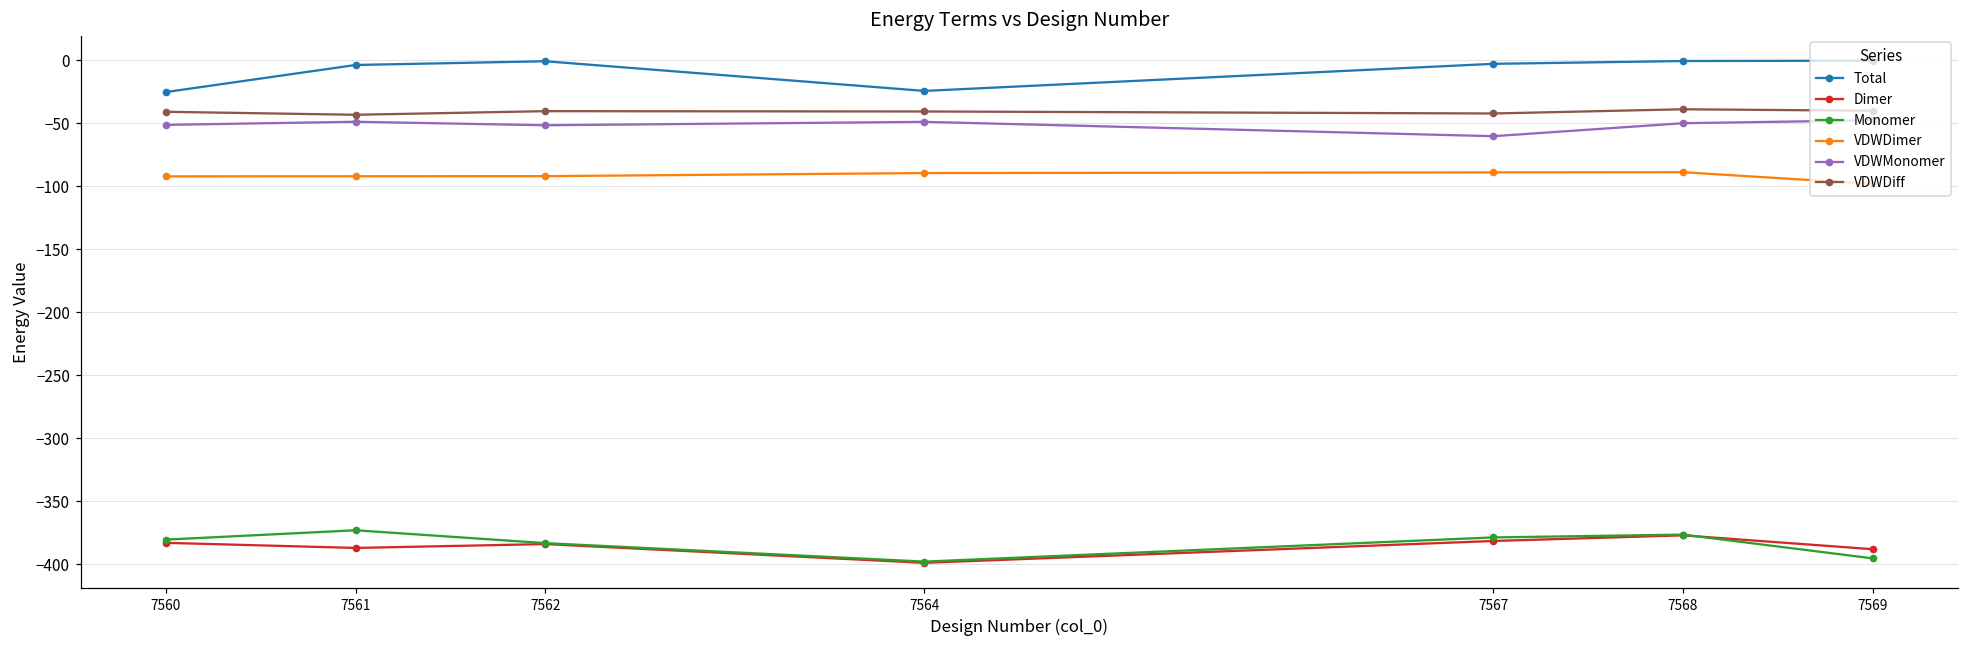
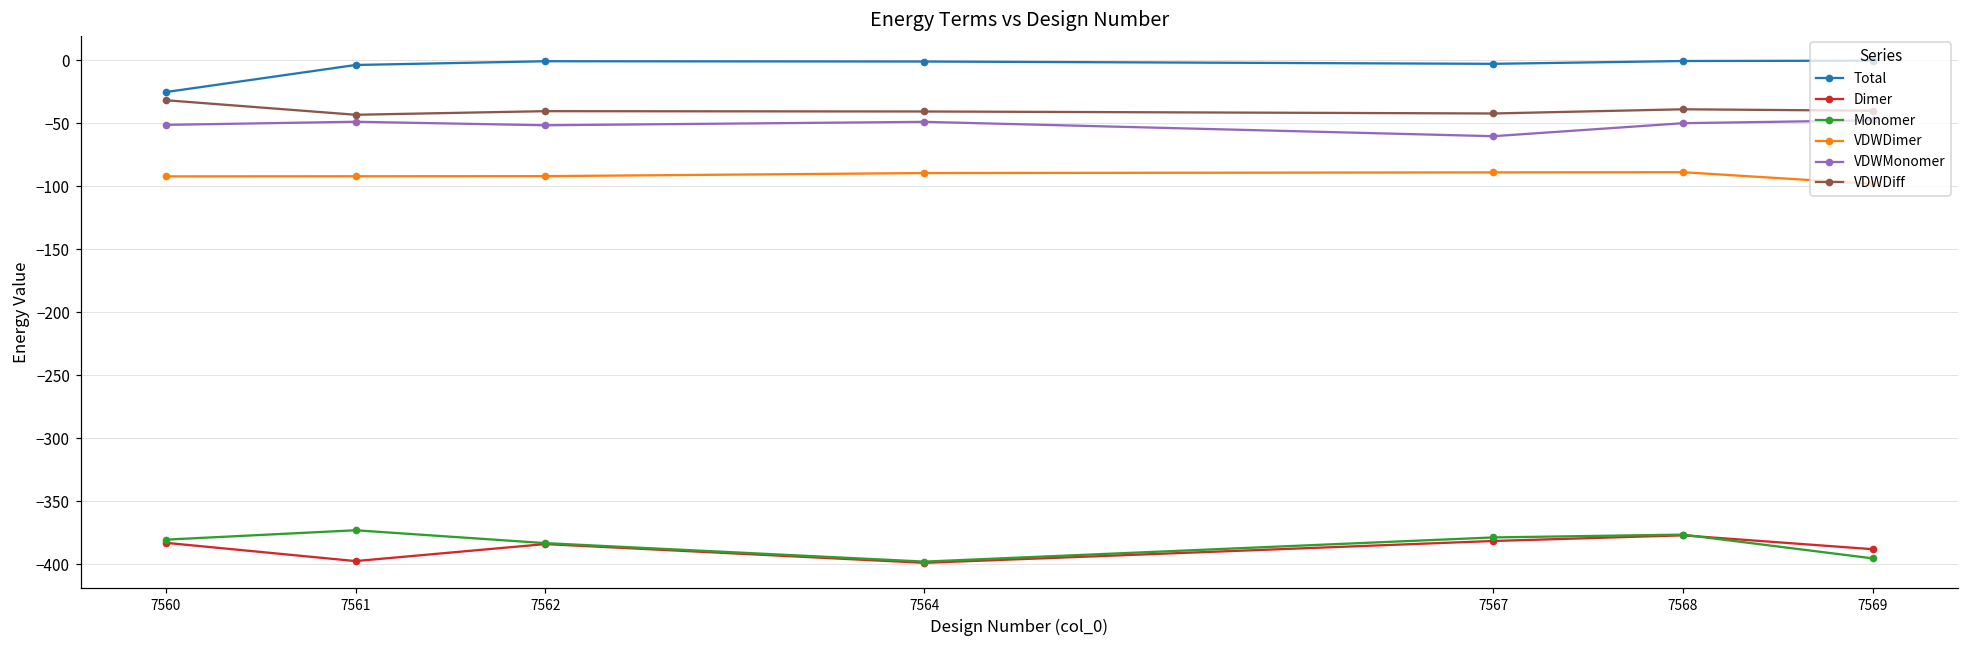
VDWDiff, 7560: -41 -> -32
Dimer, 7561: -387 -> -397
Total, 7564: -24 -> -1
